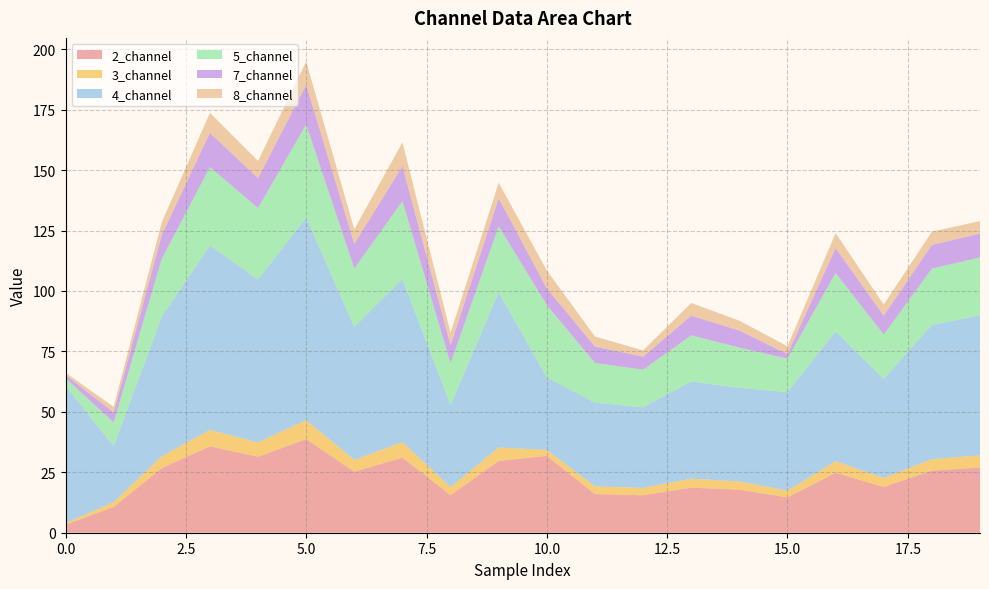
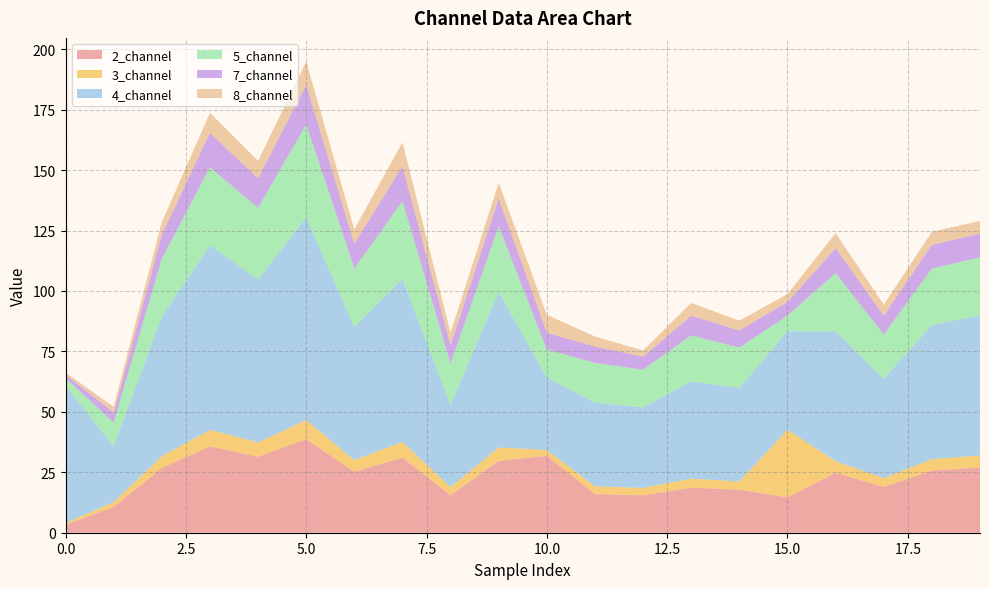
5_channel, 10.0: 30 -> 12
3_channel, 15.0: 3 -> 28
5_channel, 15.0: 14 -> 6
7_channel, 15.0: 2 -> 6
